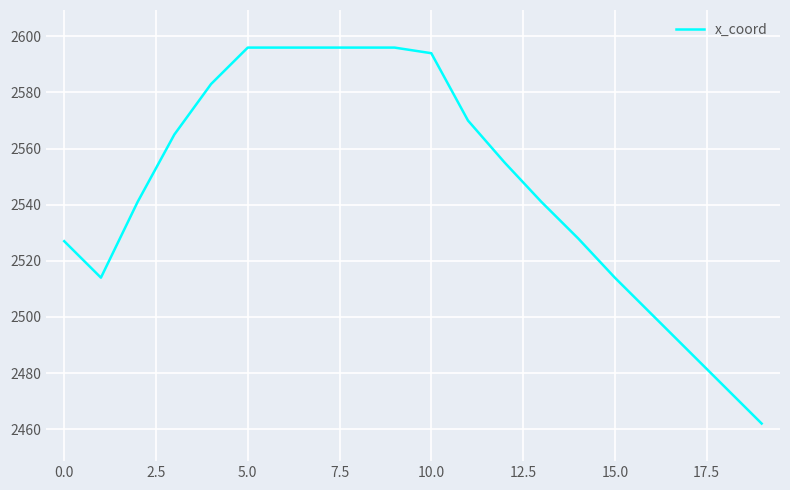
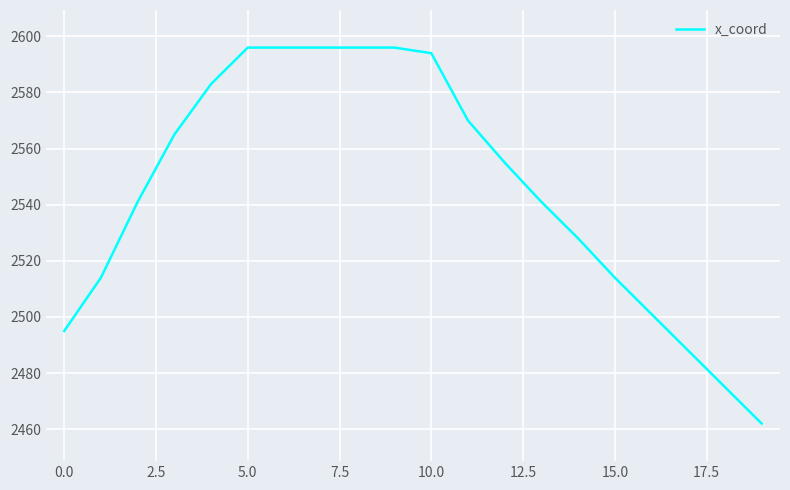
0.0: 2527 -> 2495
